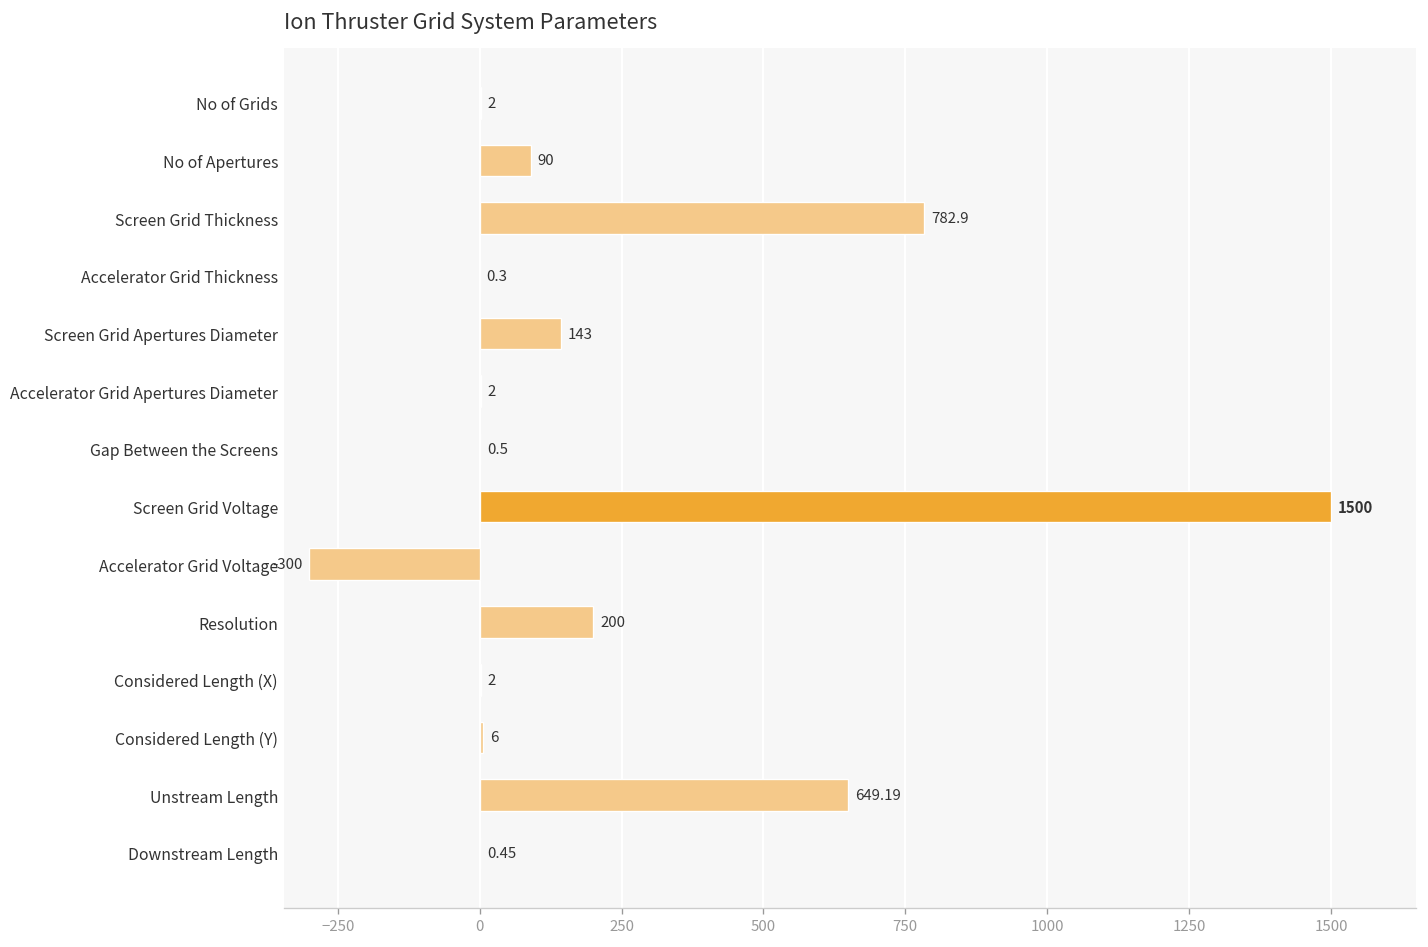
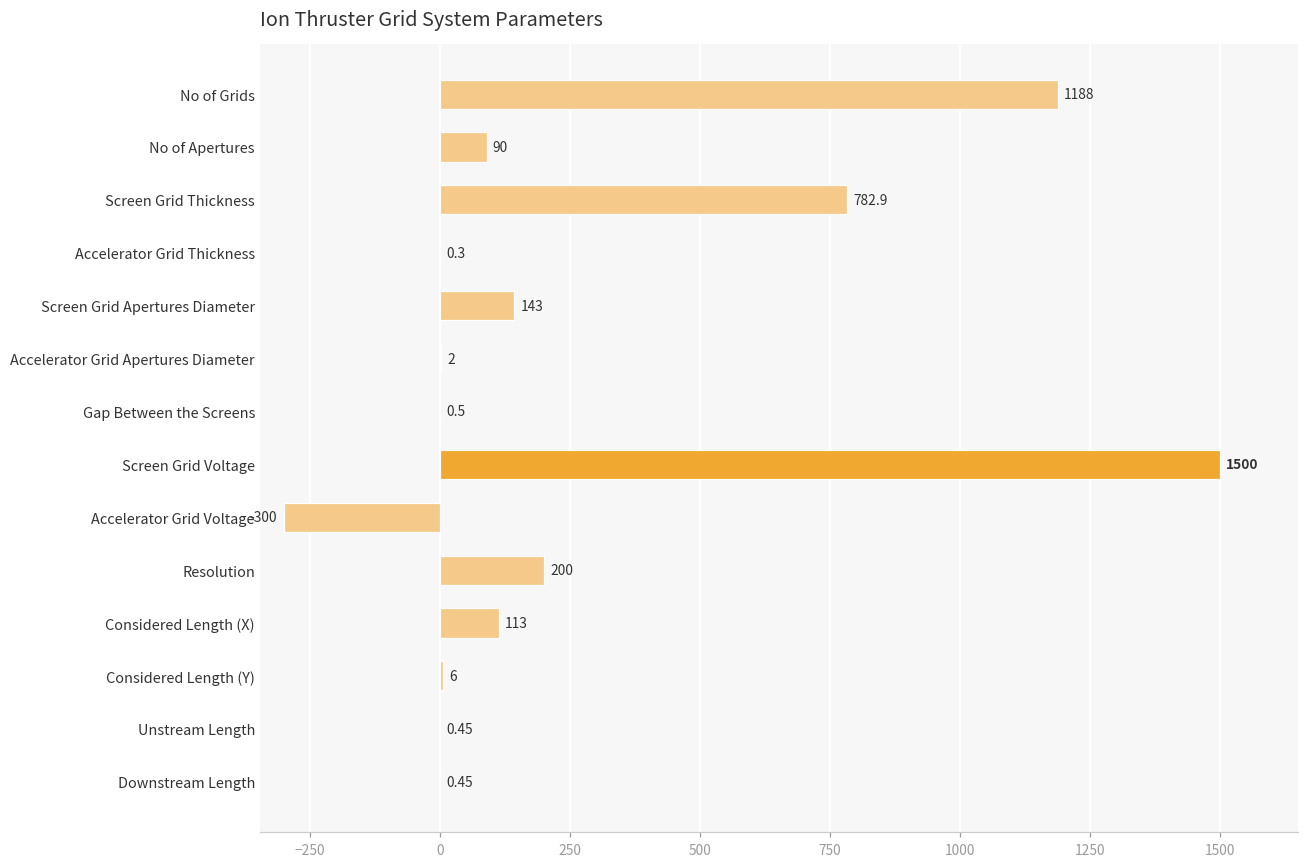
No of Grids: 2 -> 1188
Considered Length (X): 2 -> 113
Unstream Length: 649.19 -> 0.45
